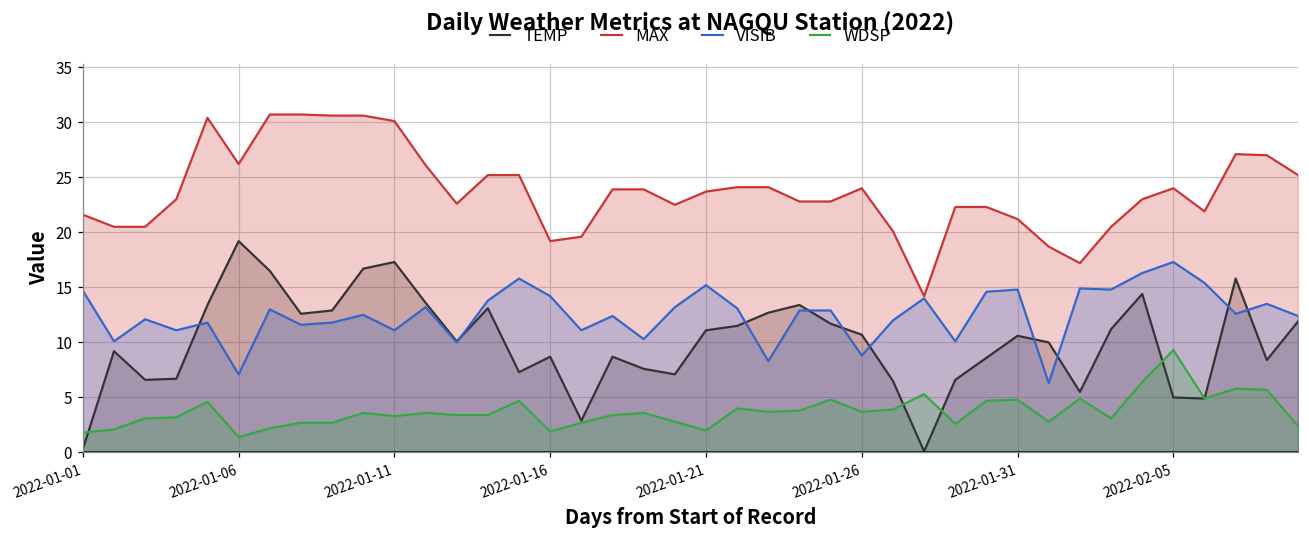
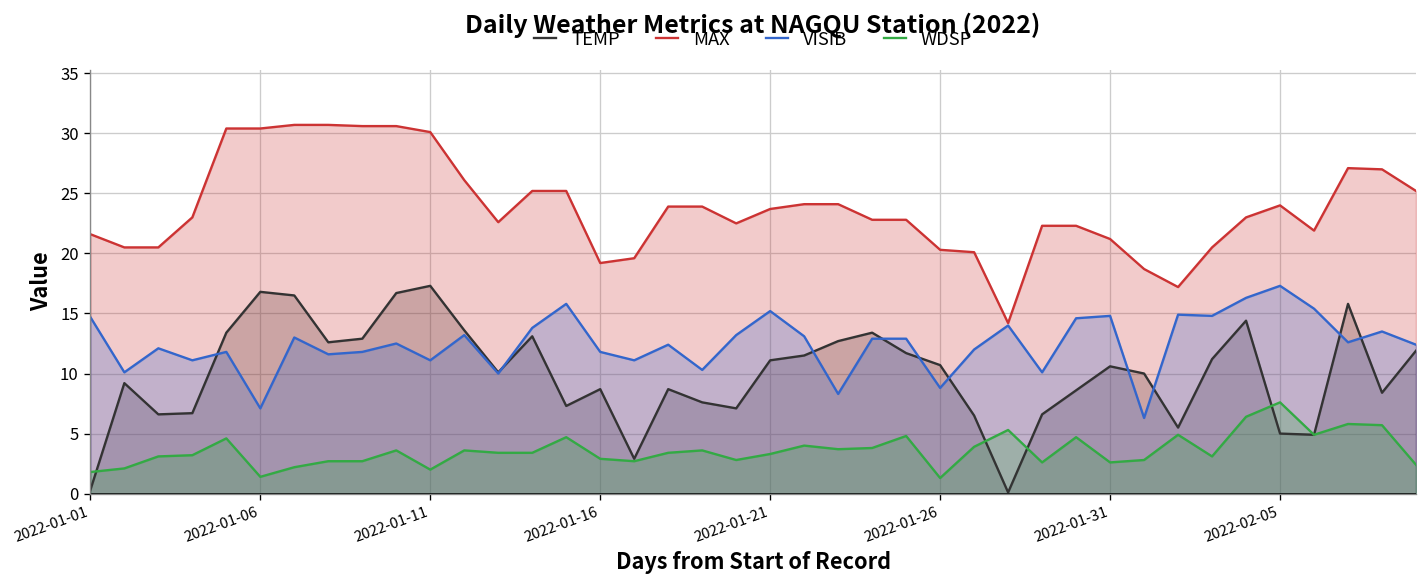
TEMP, 2022-01-06: 19.2 -> 16.8
MAX, 2022-01-06: 26.2 -> 30.4
WDSP, 2022-01-11: 3.3 -> 2.0
VISIB, 2022-01-16: 14.2 -> 11.8
WDSP, 2022-01-16: 1.9 -> 2.9
WDSP, 2022-01-21: 2.0 -> 3.3
MAX, 2022-01-26: 24.0 -> 20.3
WDSP, 2022-01-26: 3.7 -> 1.3
WDSP, 2022-01-31: 4.8 -> 2.6
WDSP, 2022-02-05: 9.3 -> 7.6
